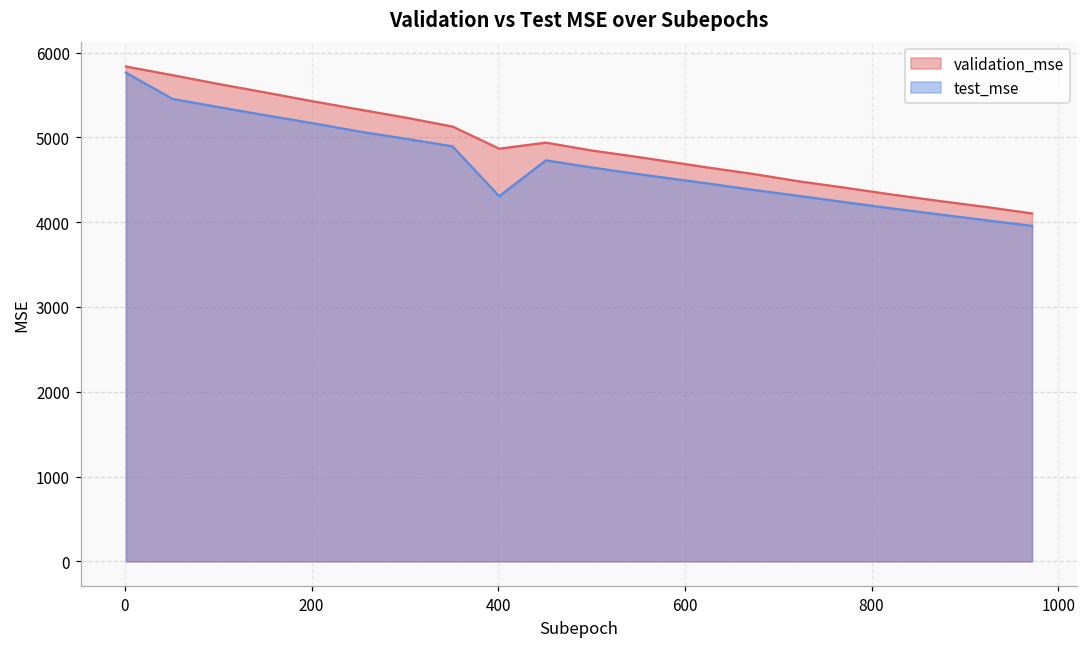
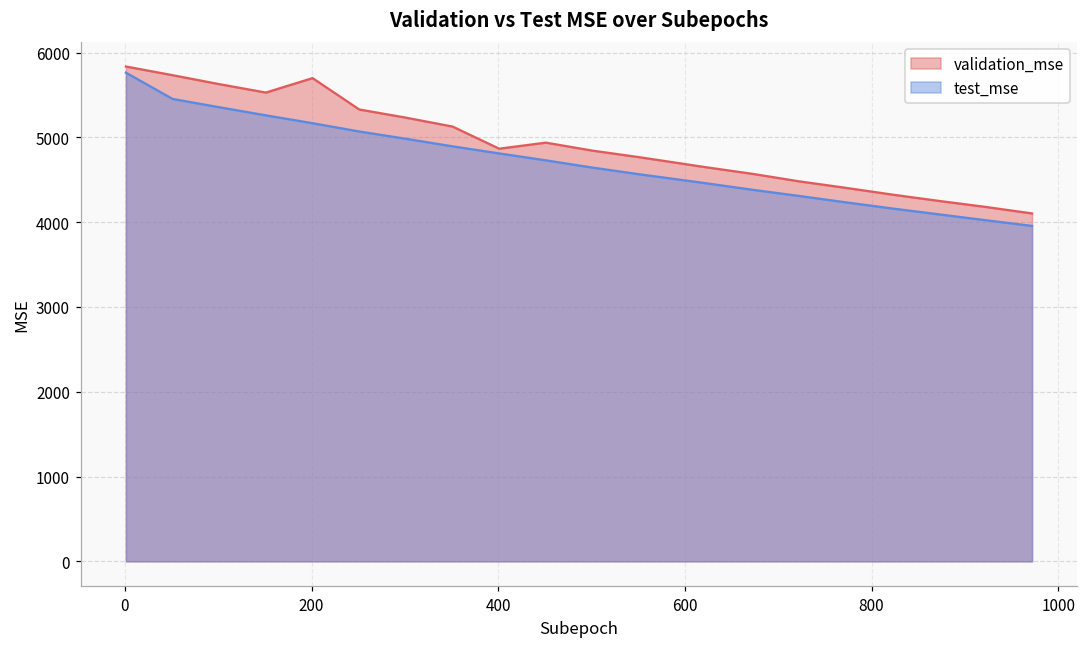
validation_mse, 200: 5400 -> 5700
test_mse, 400: 4300 -> 4800
